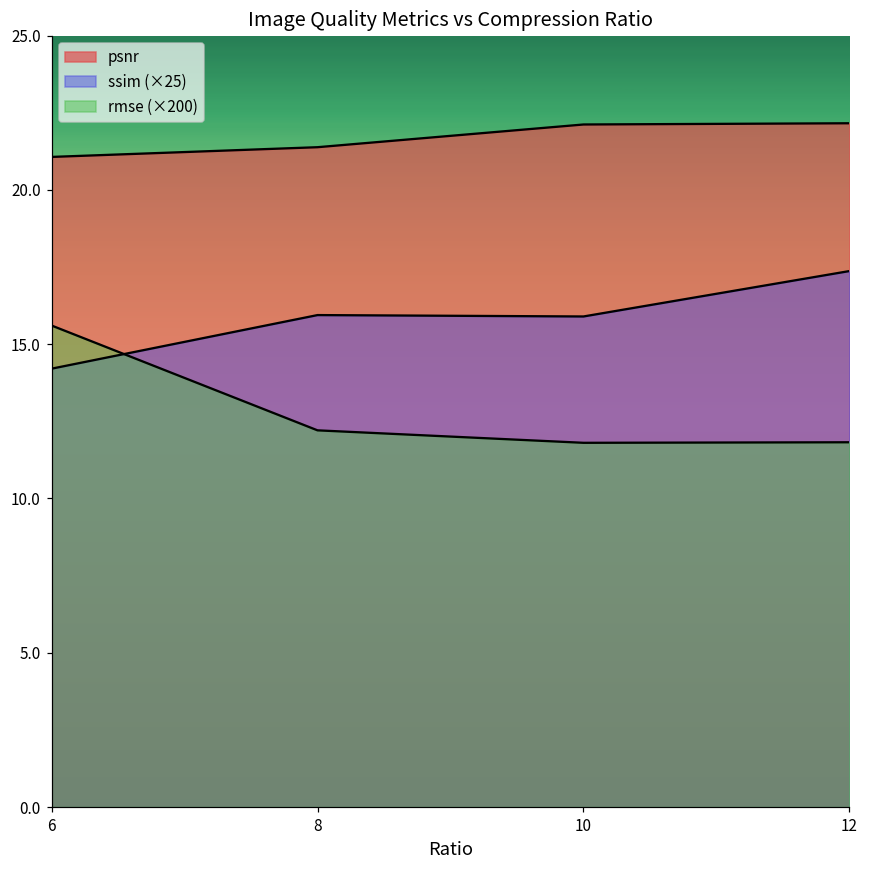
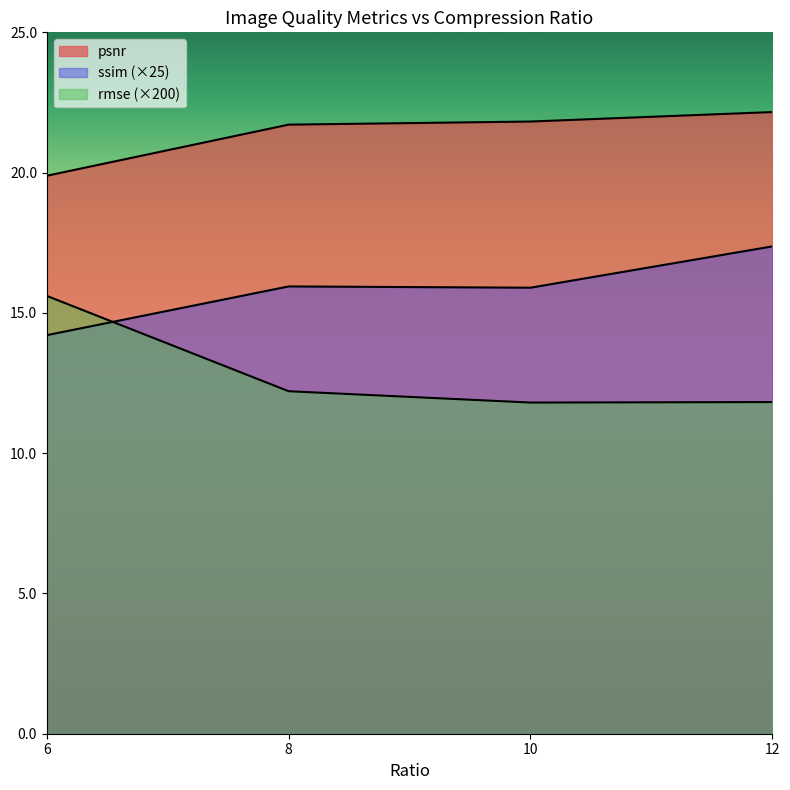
psnr, 6: 21.1 -> 19.9
psnr, 8: 21.4 -> 21.7
psnr, 10: 22.1 -> 21.8
